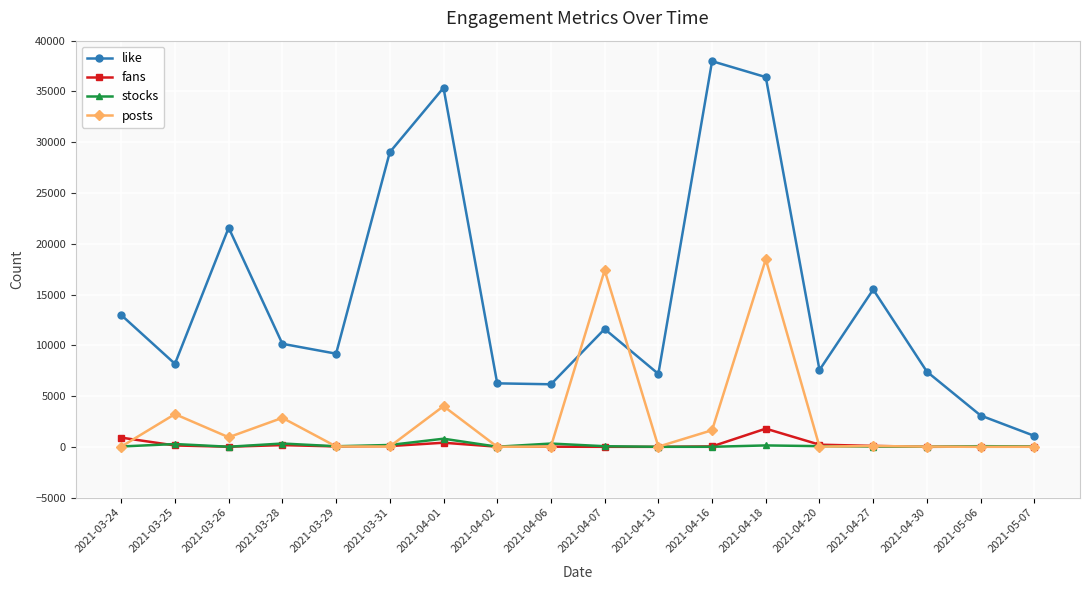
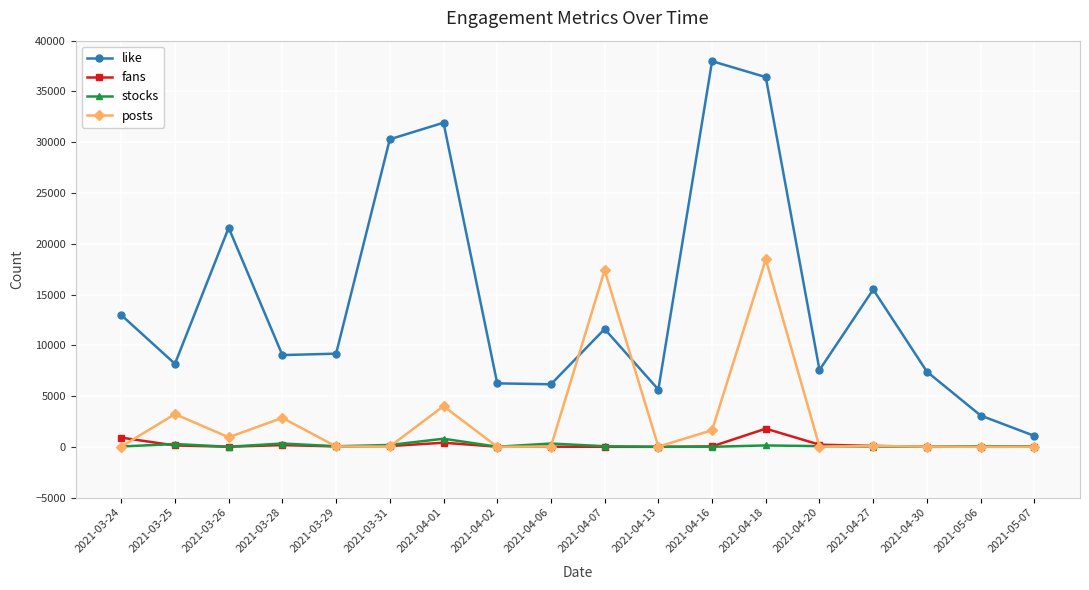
like, 2021-03-28: 10100 -> 9000
like, 2021-03-31: 29000 -> 30300
like, 2021-04-01: 35400 -> 31900
like, 2021-04-13: 7200 -> 5600
